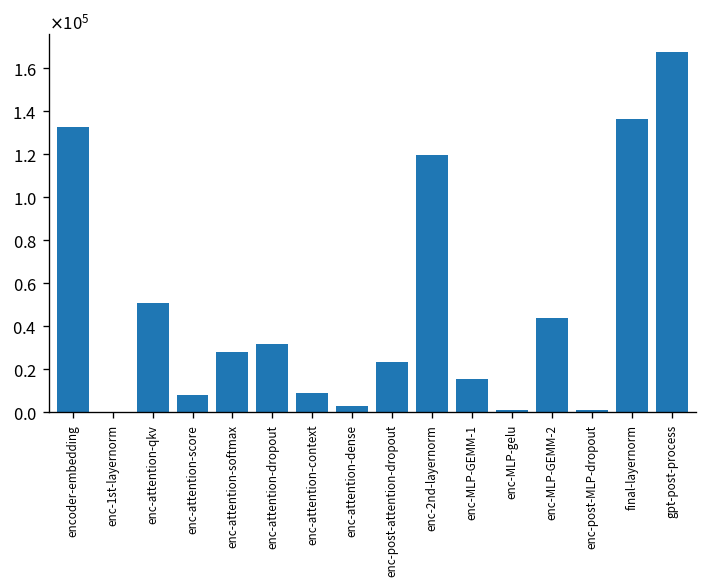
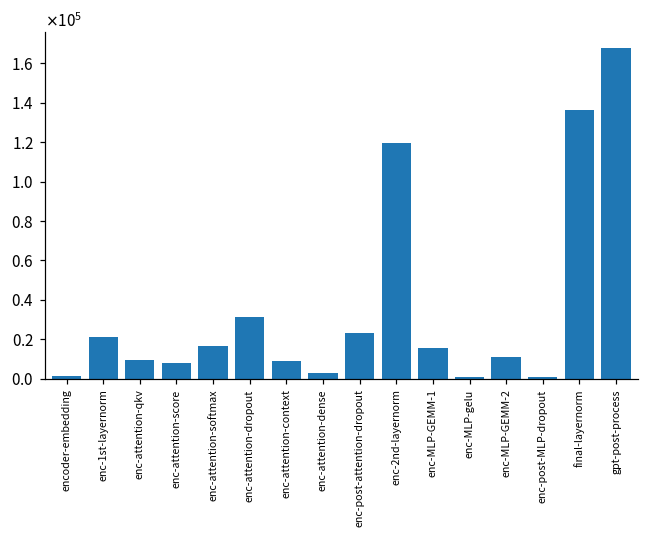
encoder-embedding: 133000 -> 1000
enc-1st-layernorm: 0 -> 21000
enc-attention-qkv: 51000 -> 10000
enc-attention-softmax: 28000 -> 17000
enc-MLP-GEMM-2: 44000 -> 11000
